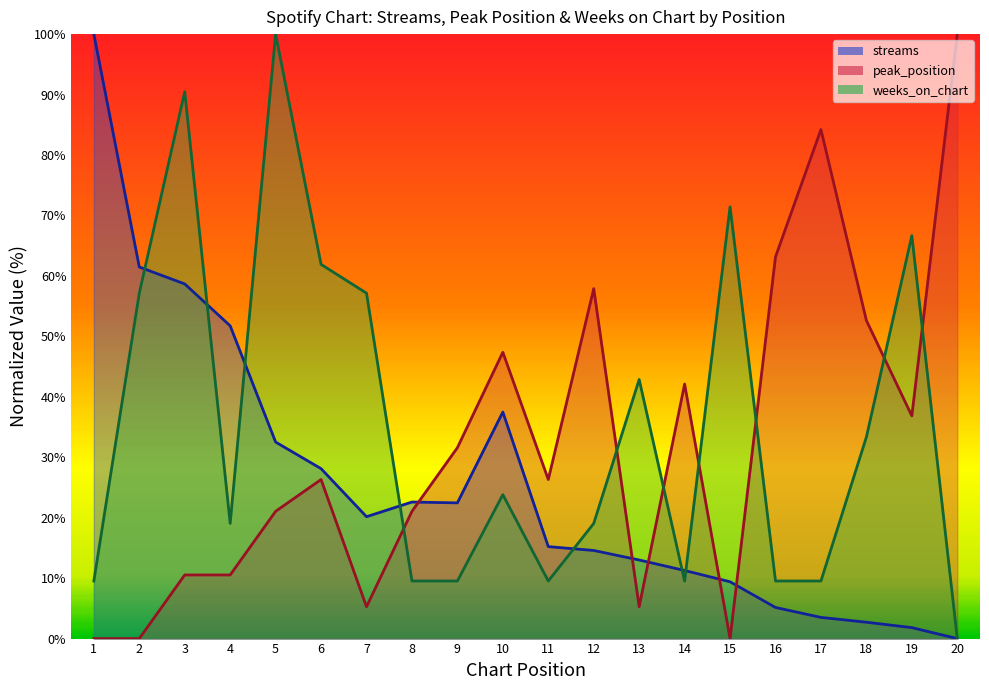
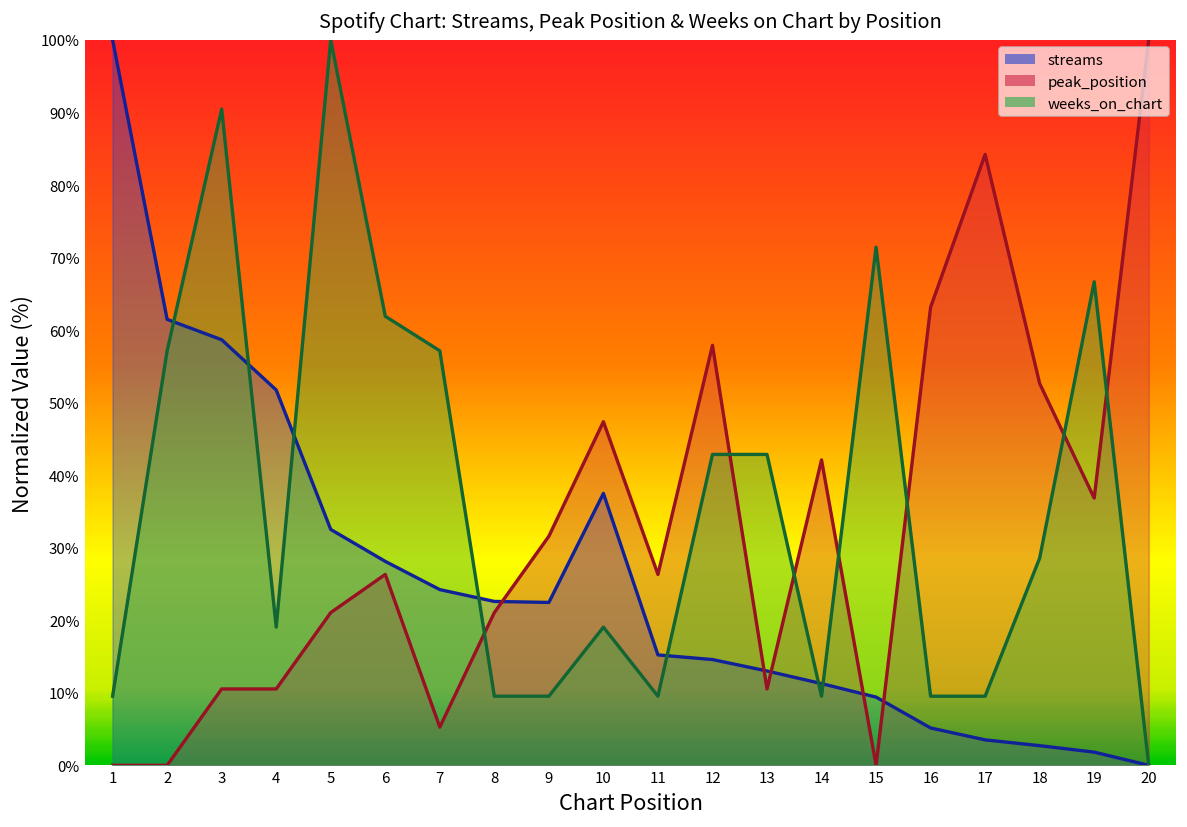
streams, 7: 20% -> 24%
weeks_on_chart, 10: 24% -> 19%
weeks_on_chart, 12: 19% -> 43%
peak_position, 13: 5% -> 11%
weeks_on_chart, 18: 33% -> 29%
